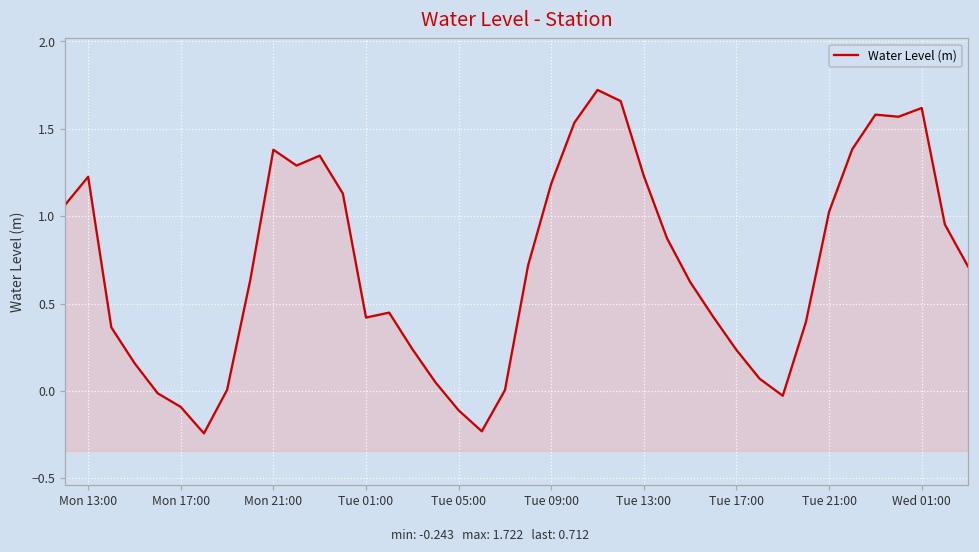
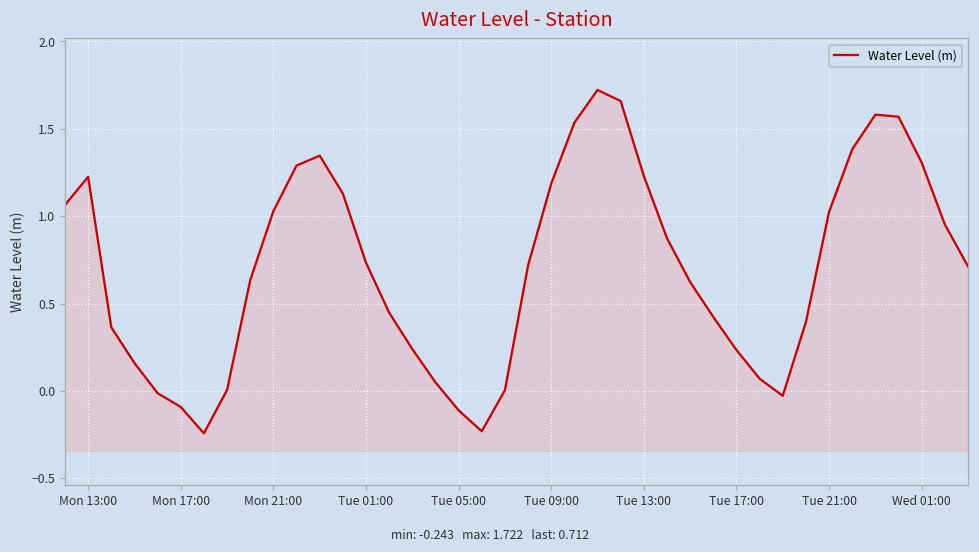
Mon 21:00: 1.38 -> 1.03
Tue 01:00: 0.42 -> 0.73
Wed 01:00: 1.62 -> 1.31
